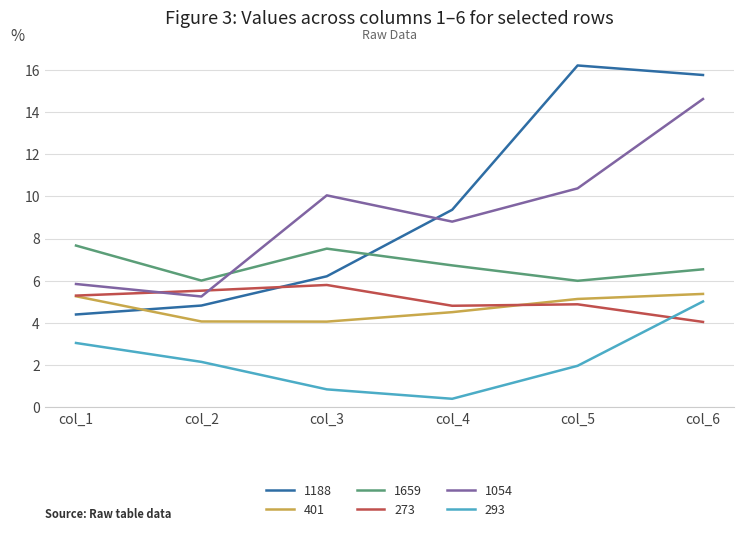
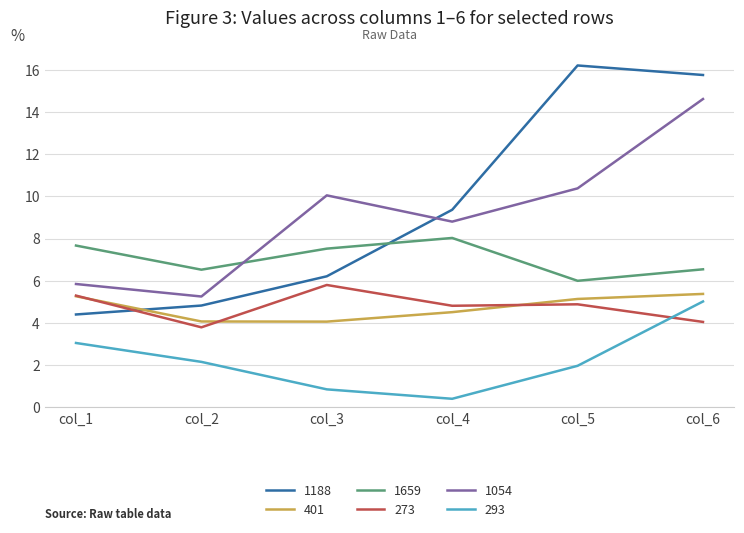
1659, col_2: 6.0 -> 6.5
273, col_2: 5.5 -> 3.8
1659, col_4: 6.7 -> 8.0
